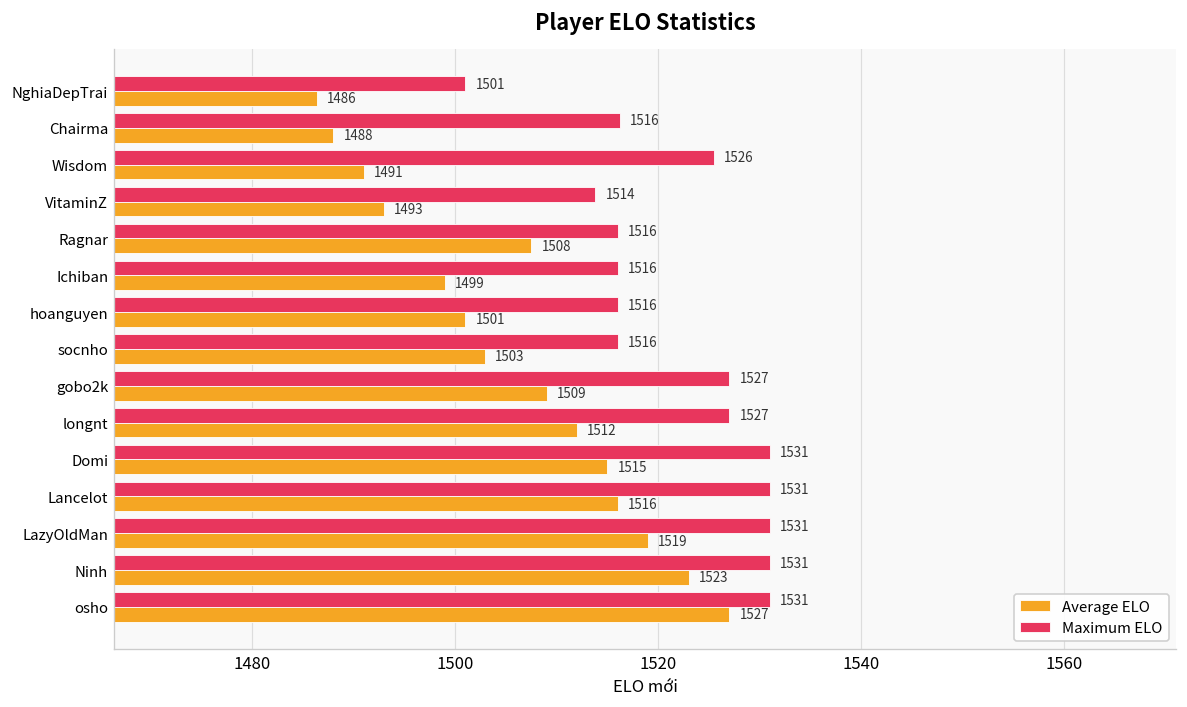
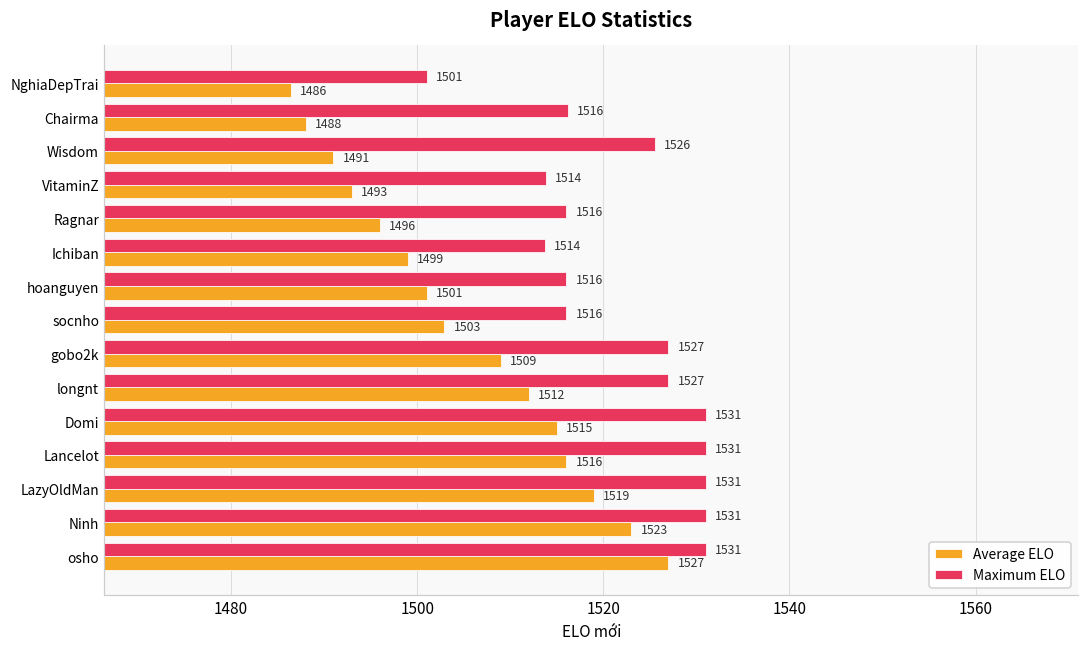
Average ELO, Ragnar: 1508 -> 1496
Maximum ELO, Ichiban: 1516 -> 1514
